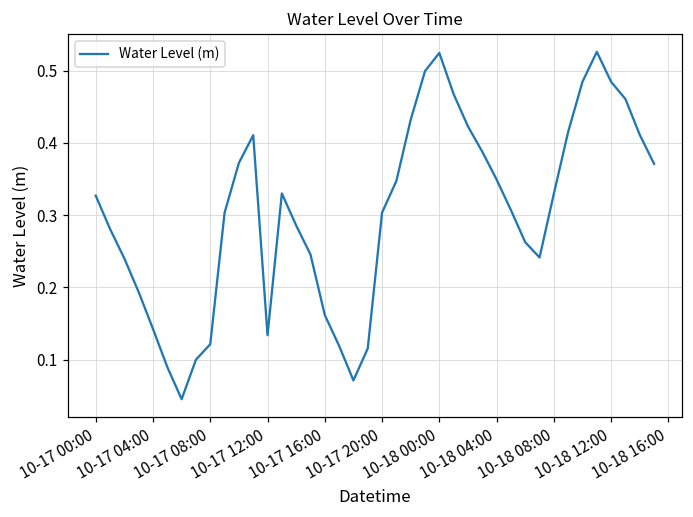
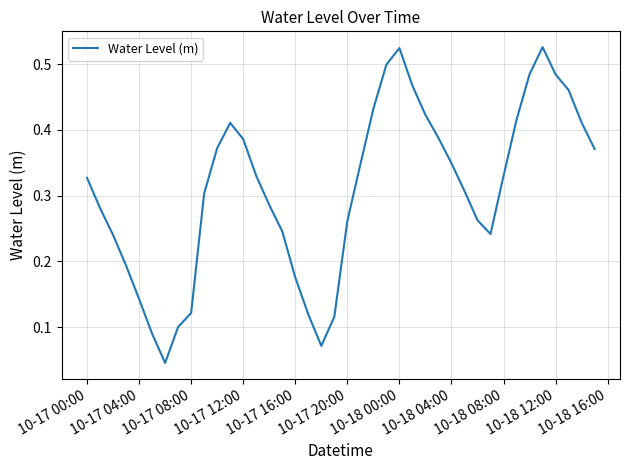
10-17 12:00: 0.13 -> 0.39
10-17 16:00: 0.16 -> 0.18
10-17 20:00: 0.30 -> 0.26
